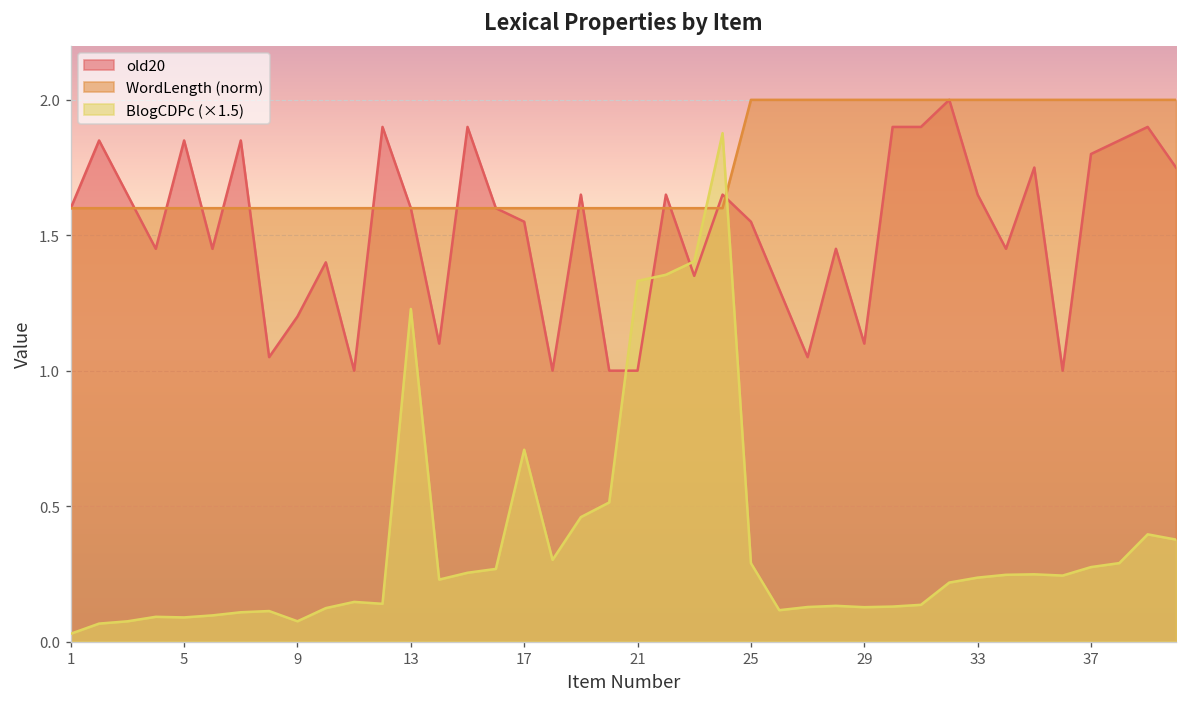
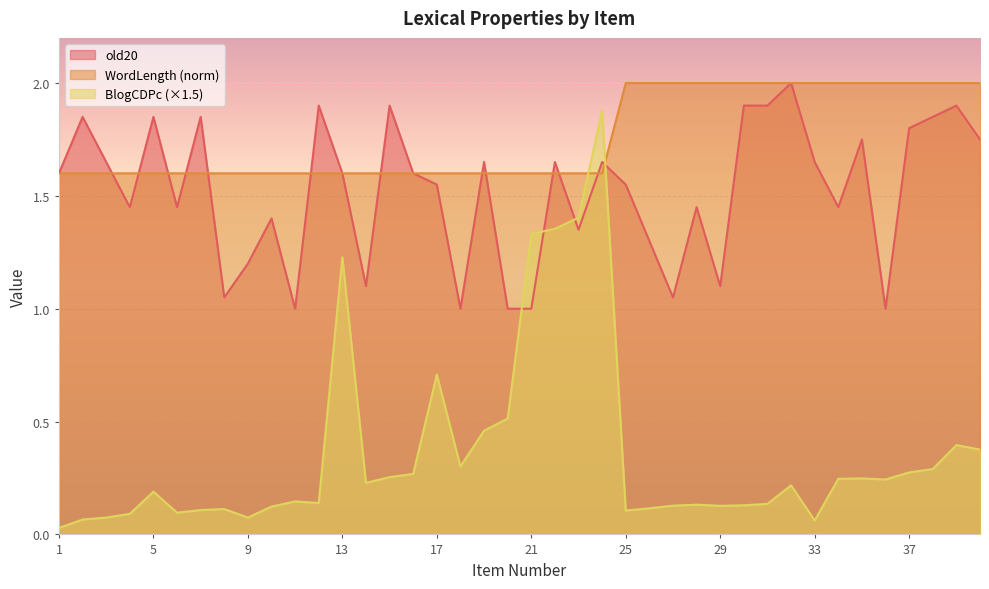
BlogCDPc (×1.5), 5: 0.09 -> 0.19
BlogCDPc (×1.5), 25: 0.29 -> 0.11
BlogCDPc (×1.5), 33: 0.24 -> 0.06
